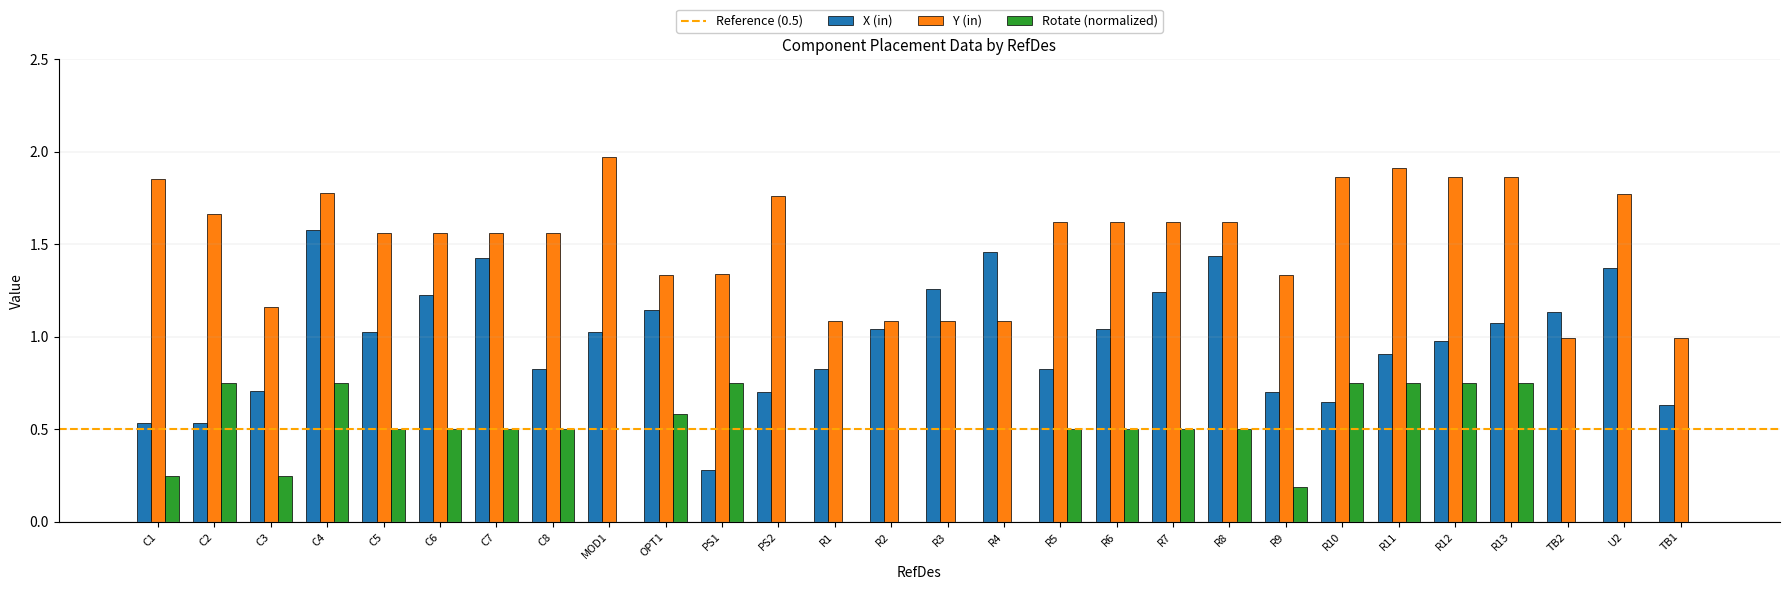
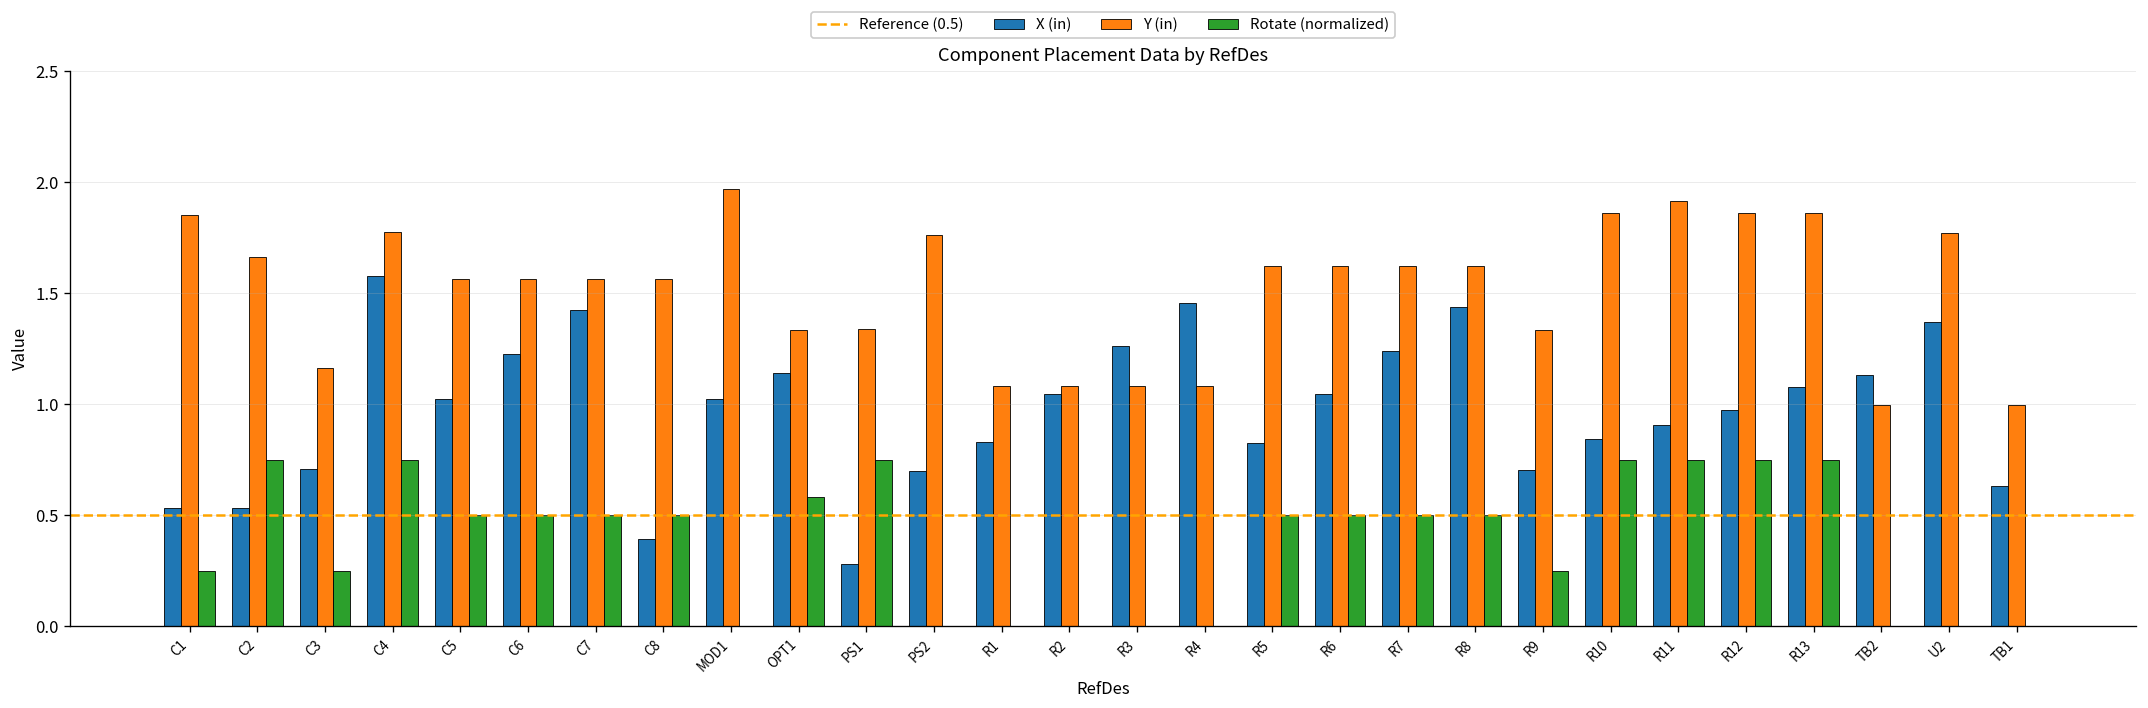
X (in), C8: 0.83 -> 0.39
Rotate (normalized), R9: 0.19 -> 0.25
X (in), R10: 0.65 -> 0.84
